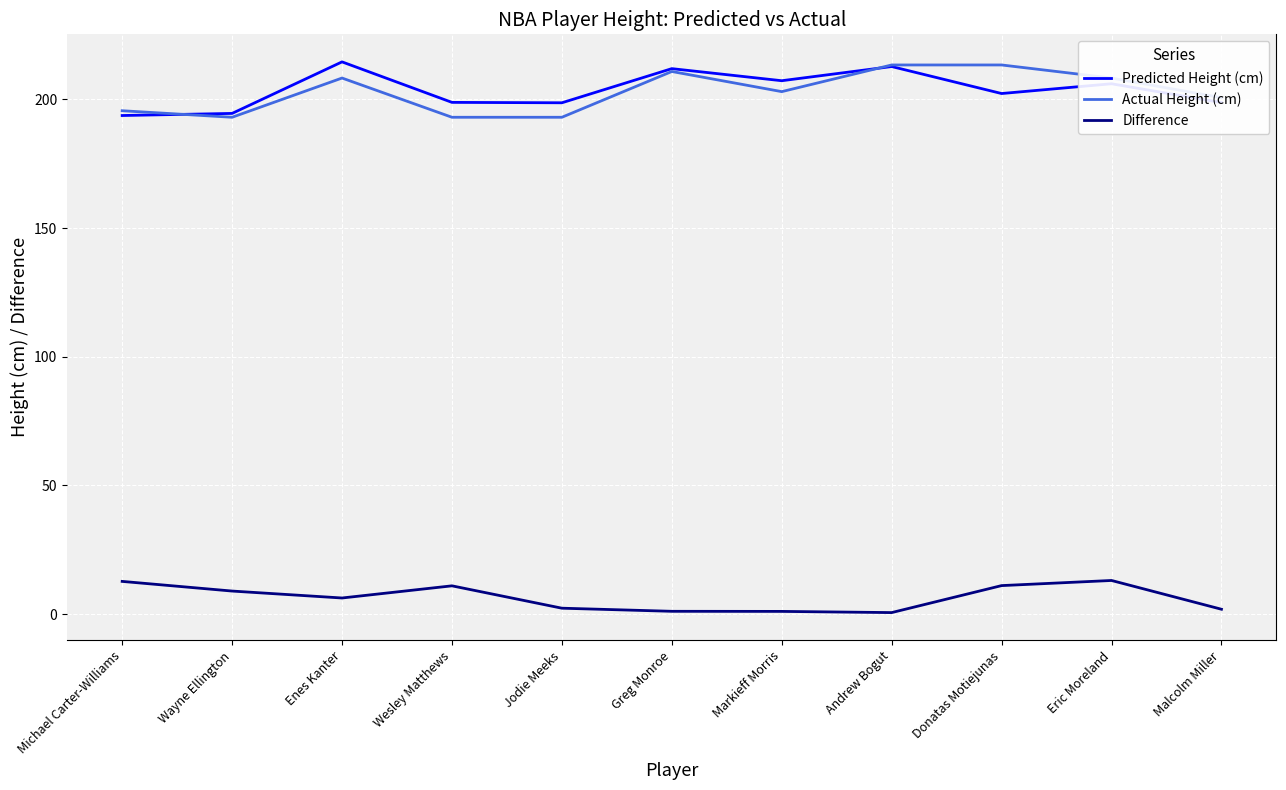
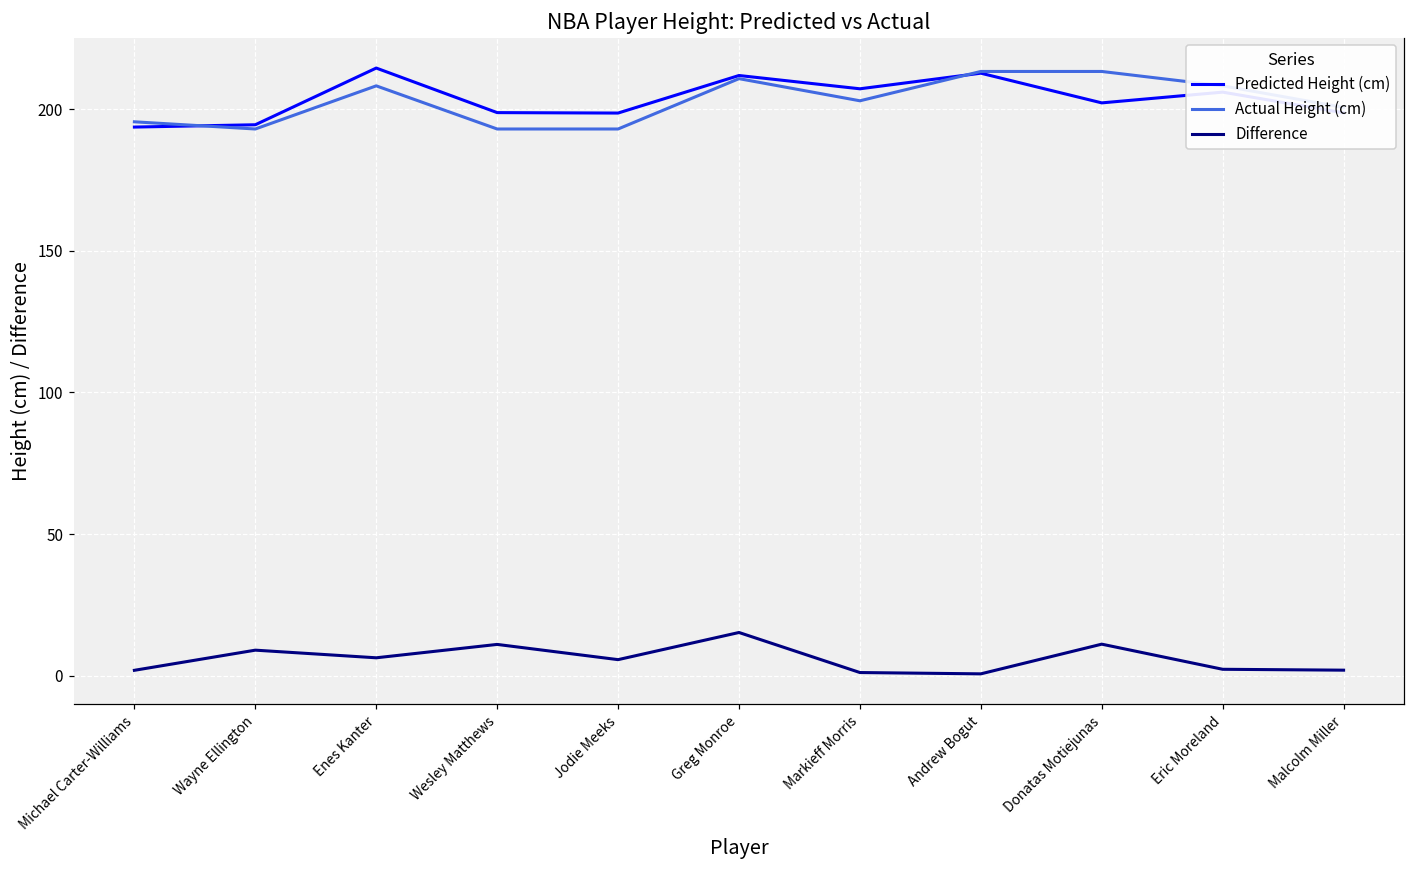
Difference, Michael Carter-Williams: 13 -> 2
Difference, Jodie Meeks: 2 -> 6
Difference, Greg Monroe: 1 -> 15
Difference, Eric Moreland: 13 -> 2
